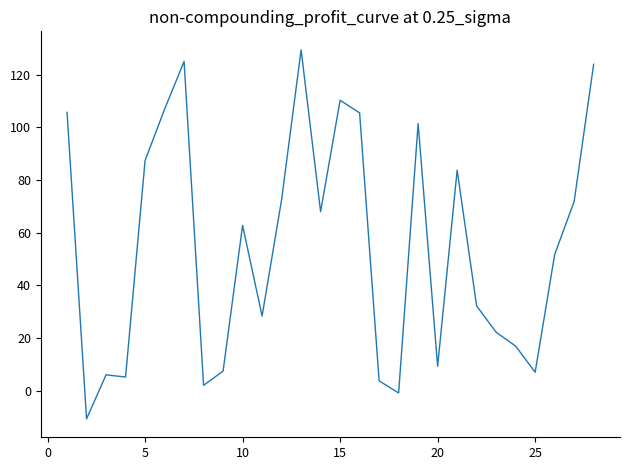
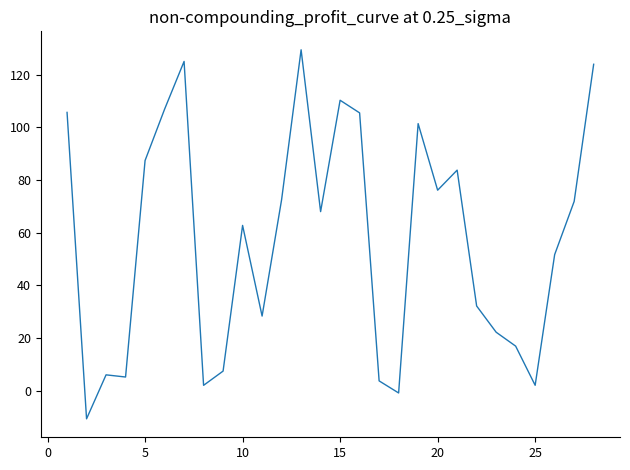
20: 9 -> 76
25: 7 -> 2
